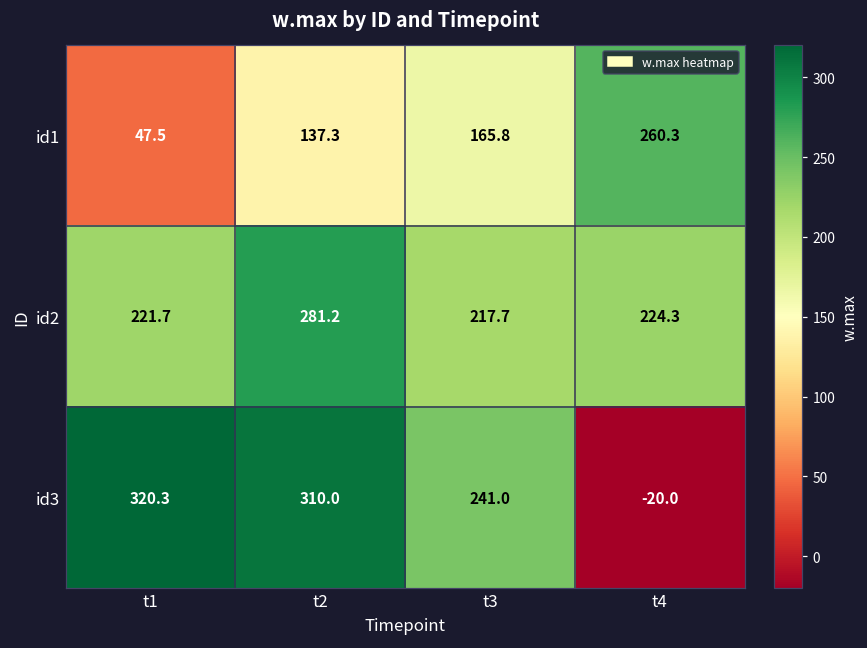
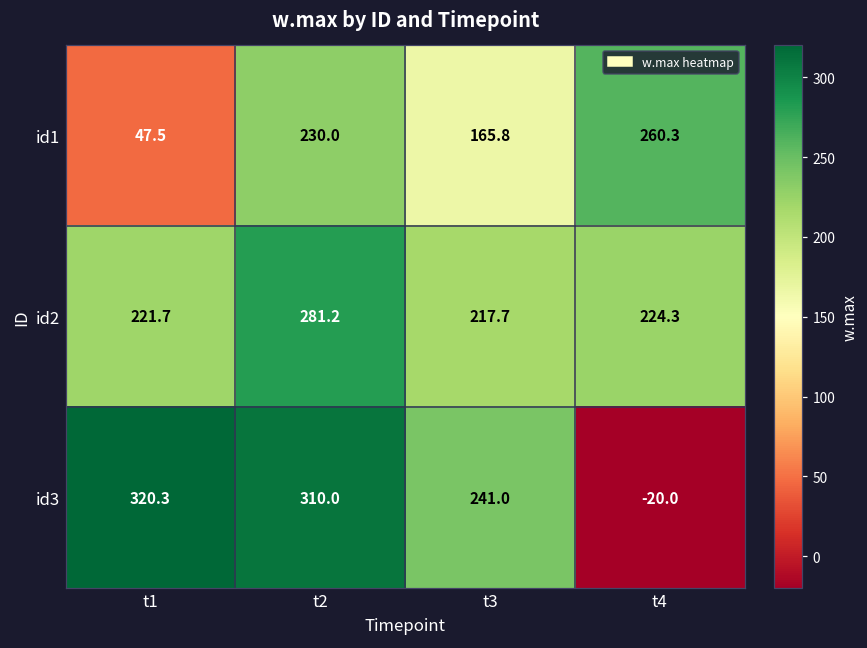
id1, t2: 137.3 -> 230.0
